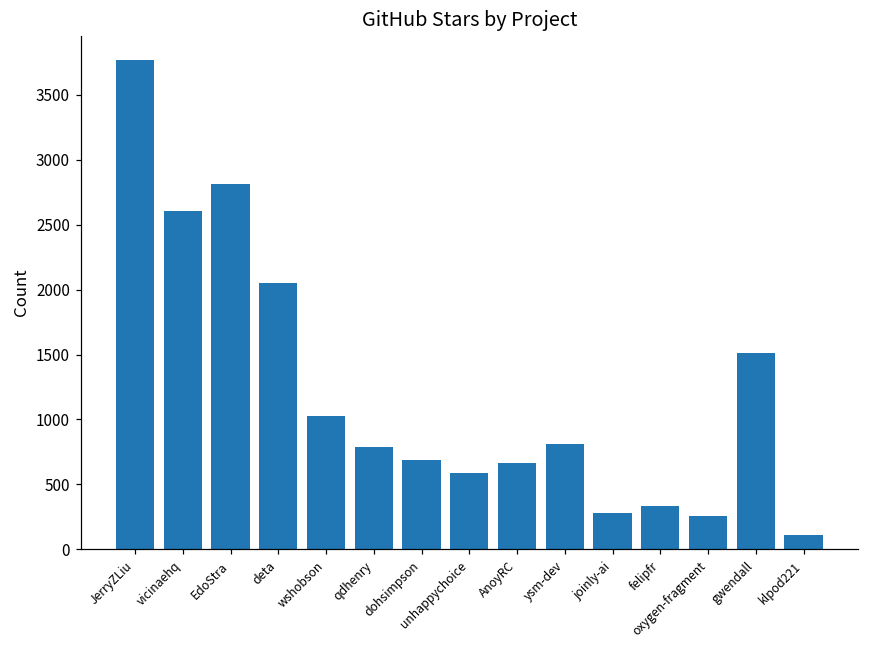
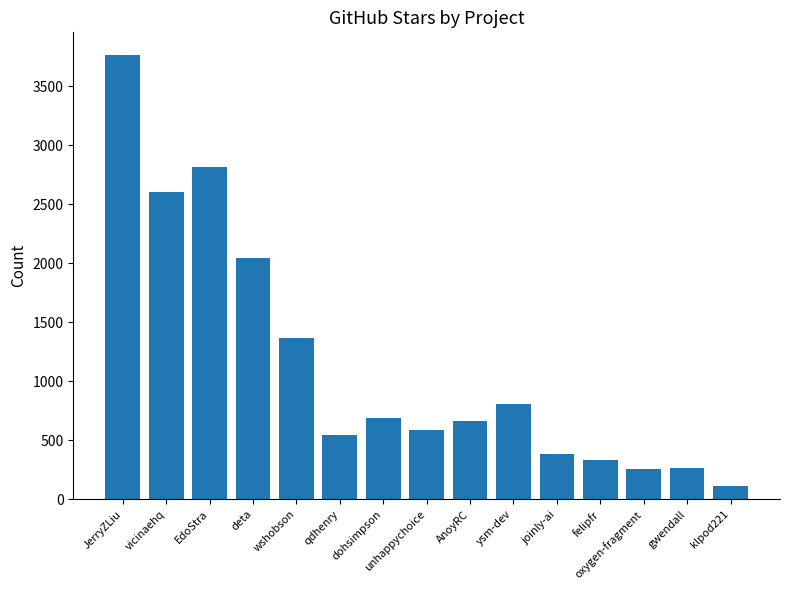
wshobson: 1030 -> 1370
qdhenry: 790 -> 550
joinly-ai: 280 -> 380
gwendall: 1510 -> 260
